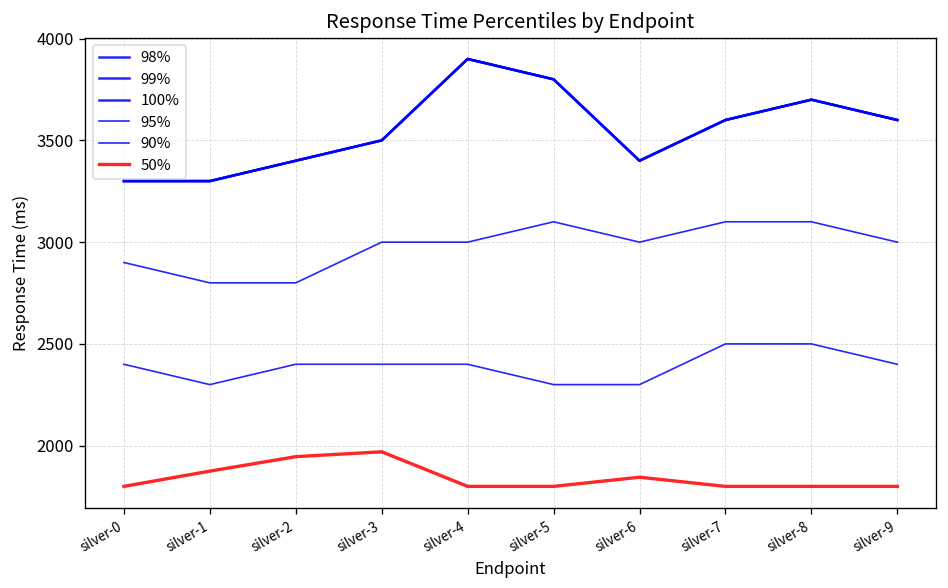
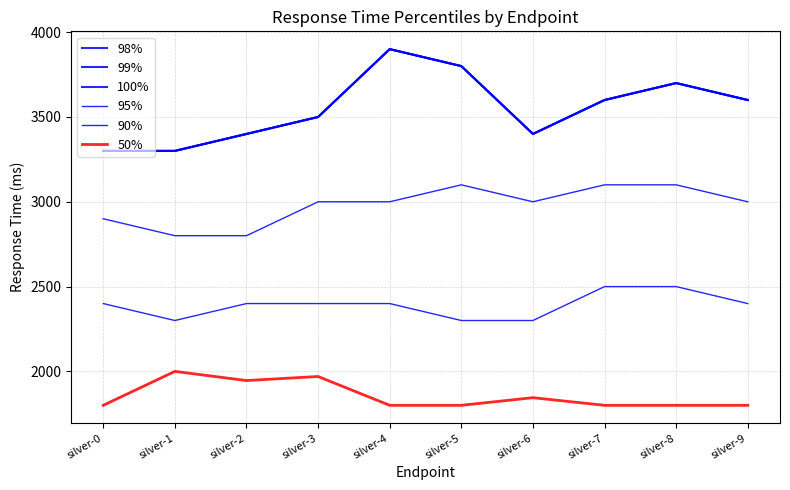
50%, silver-1: 1880 -> 2000
